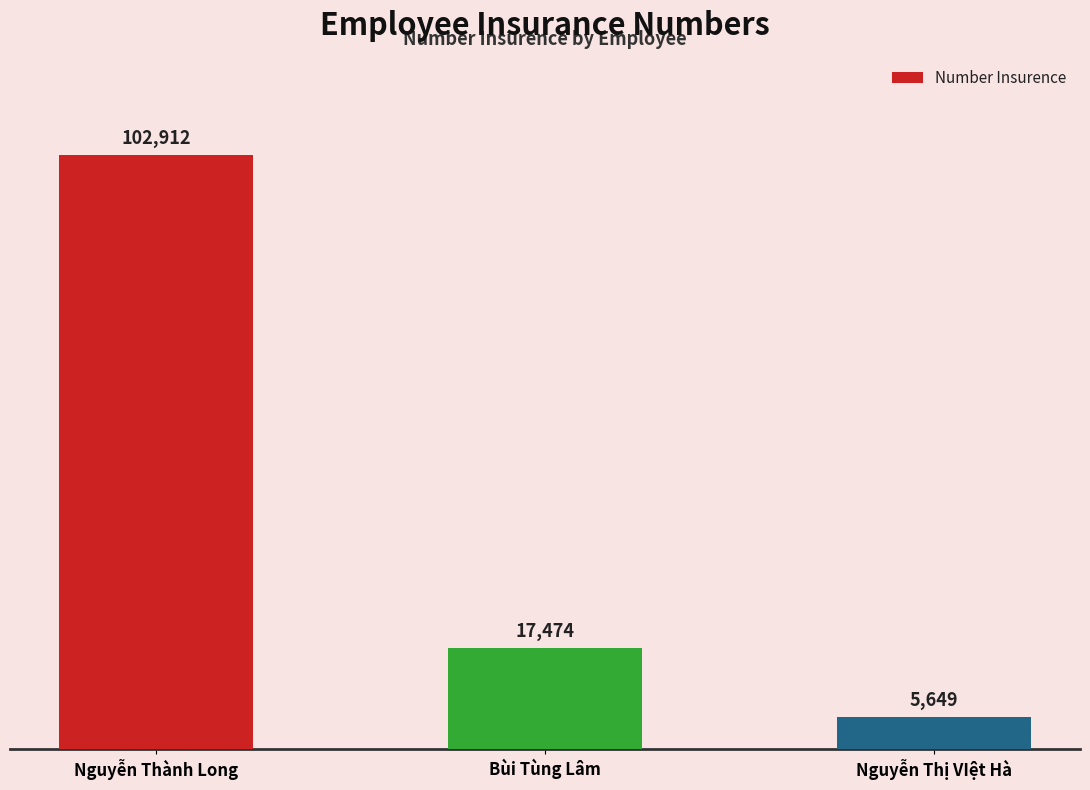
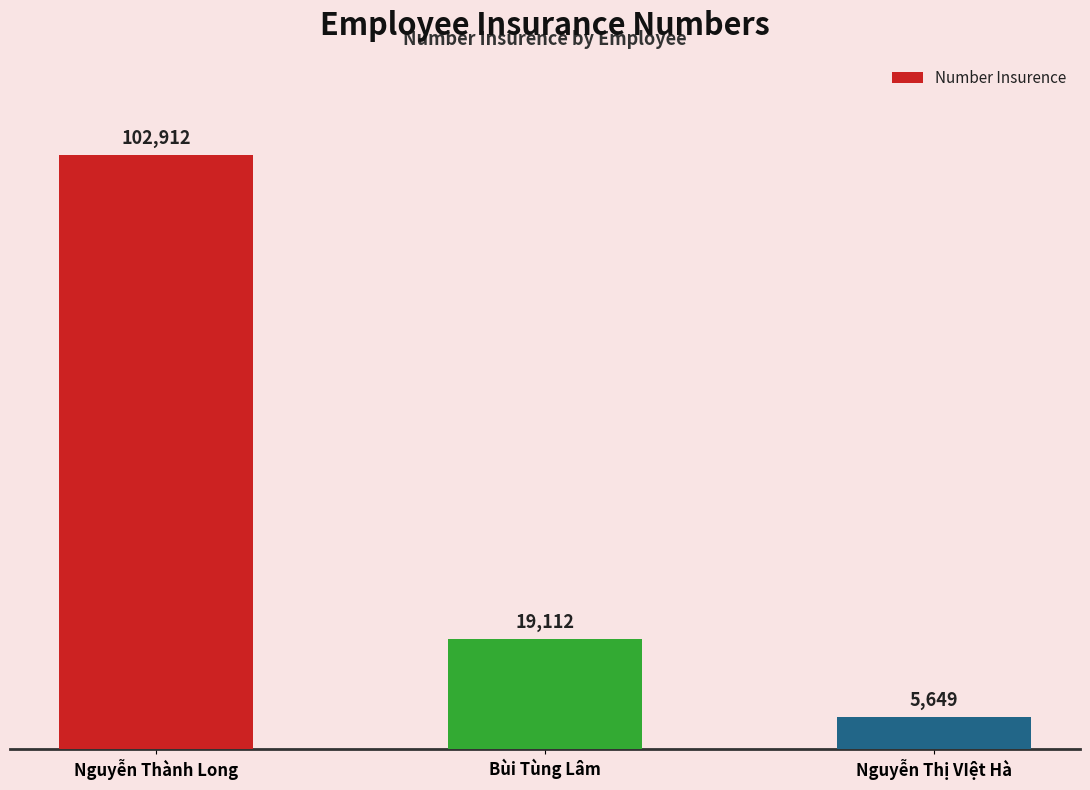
Bùi Tùng Lâm: 17,474 -> 19,112
